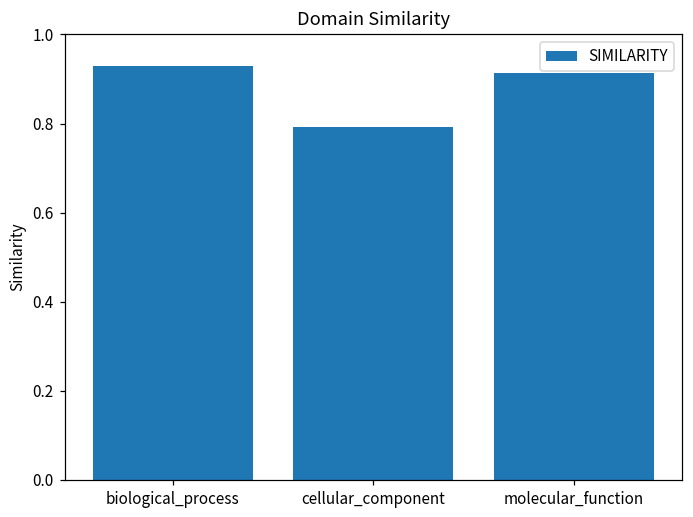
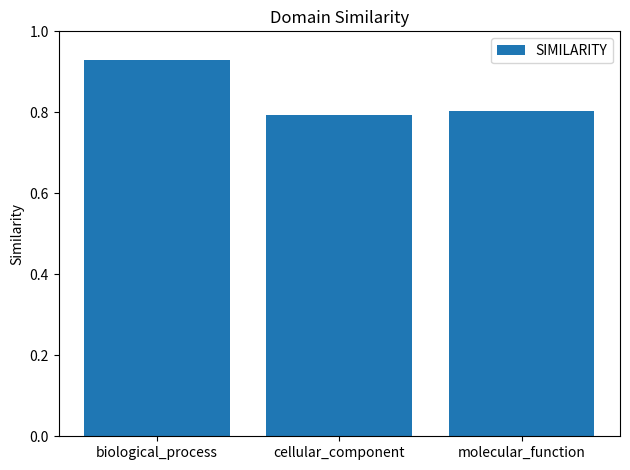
molecular_function: 0.91 -> 0.80
